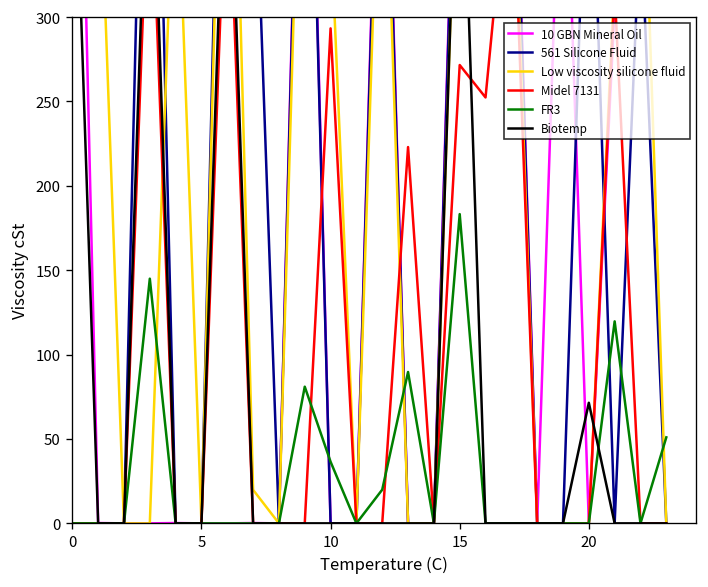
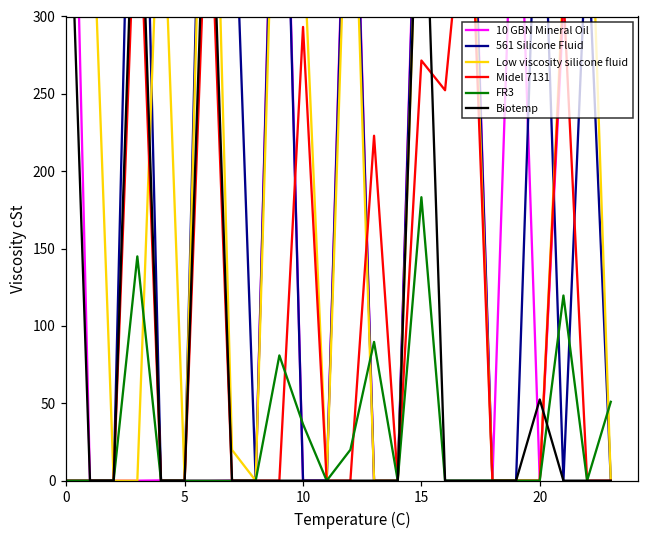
Biotemp, 20: 71 -> 52
